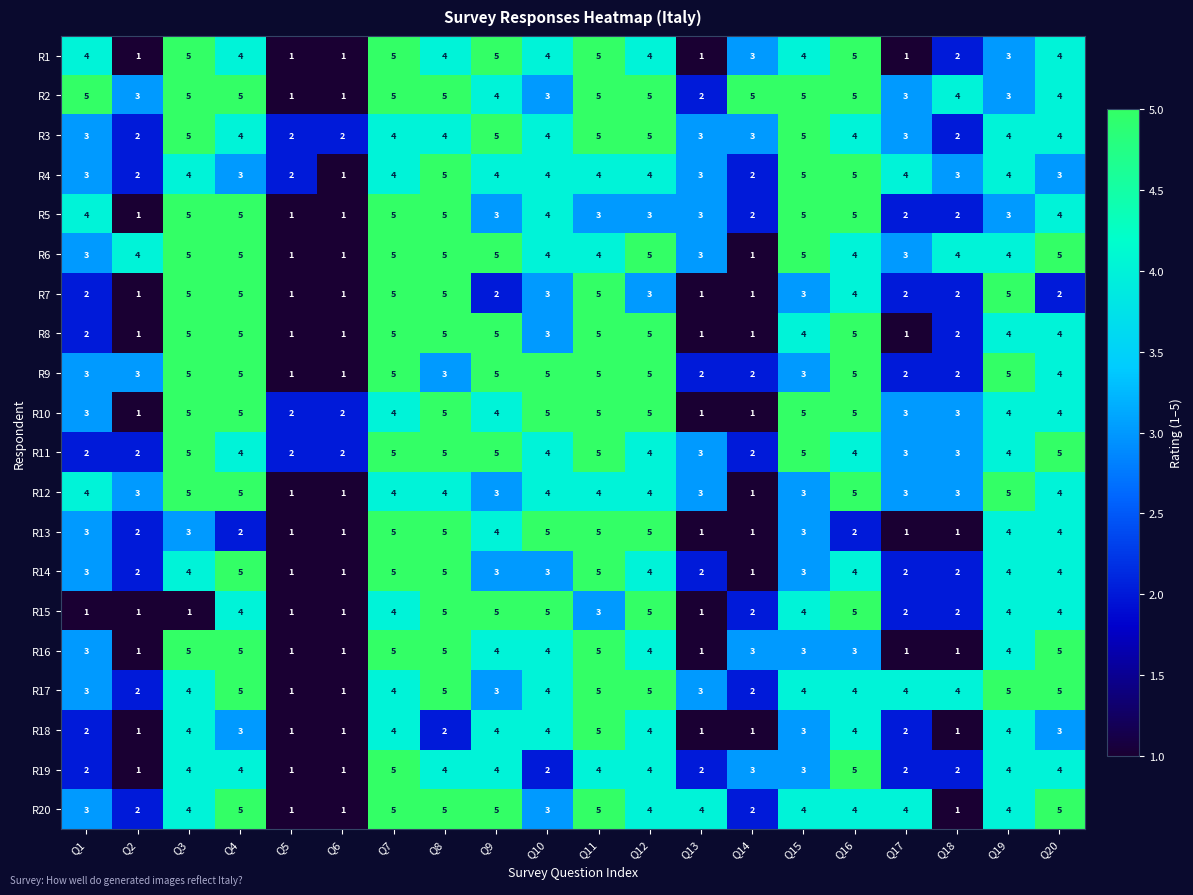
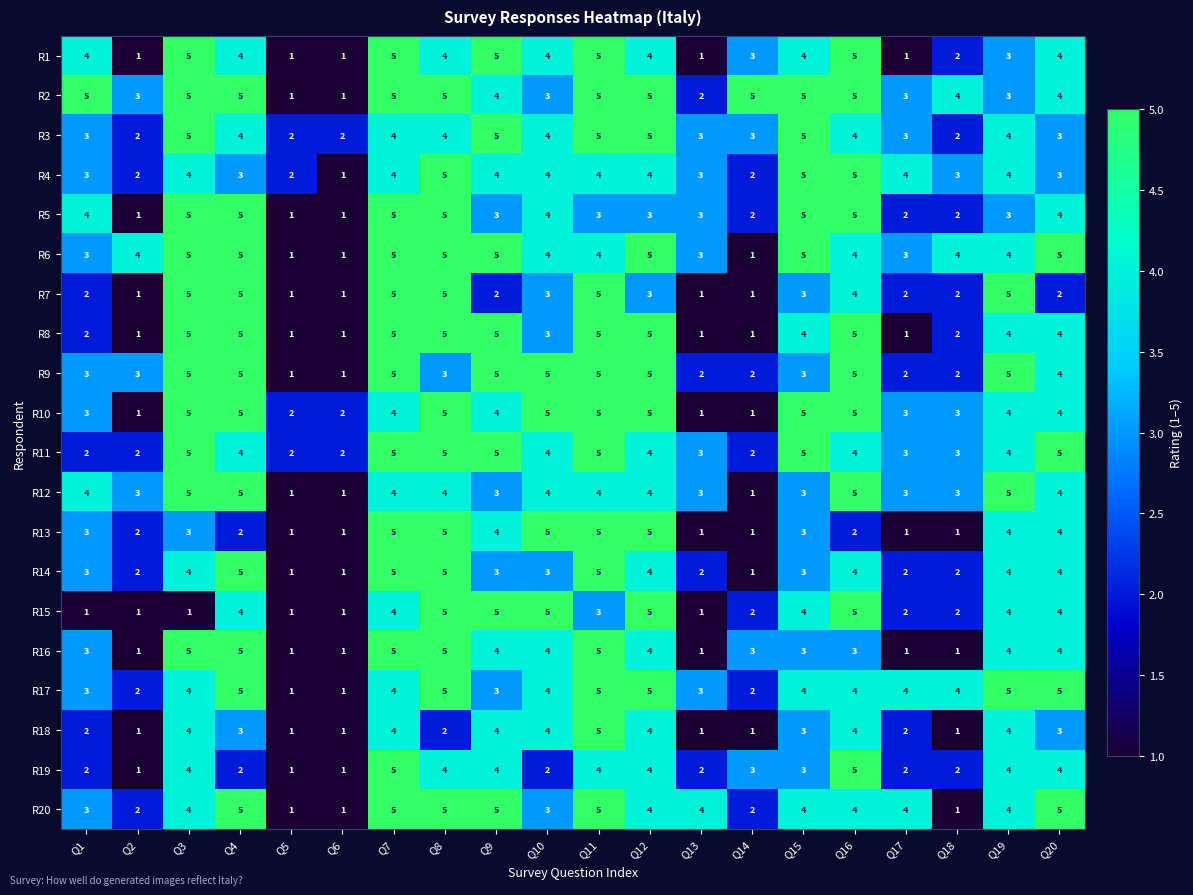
R3, Q20: 4 -> 3
R16, Q20: 5 -> 4
R19, Q4: 4 -> 2
